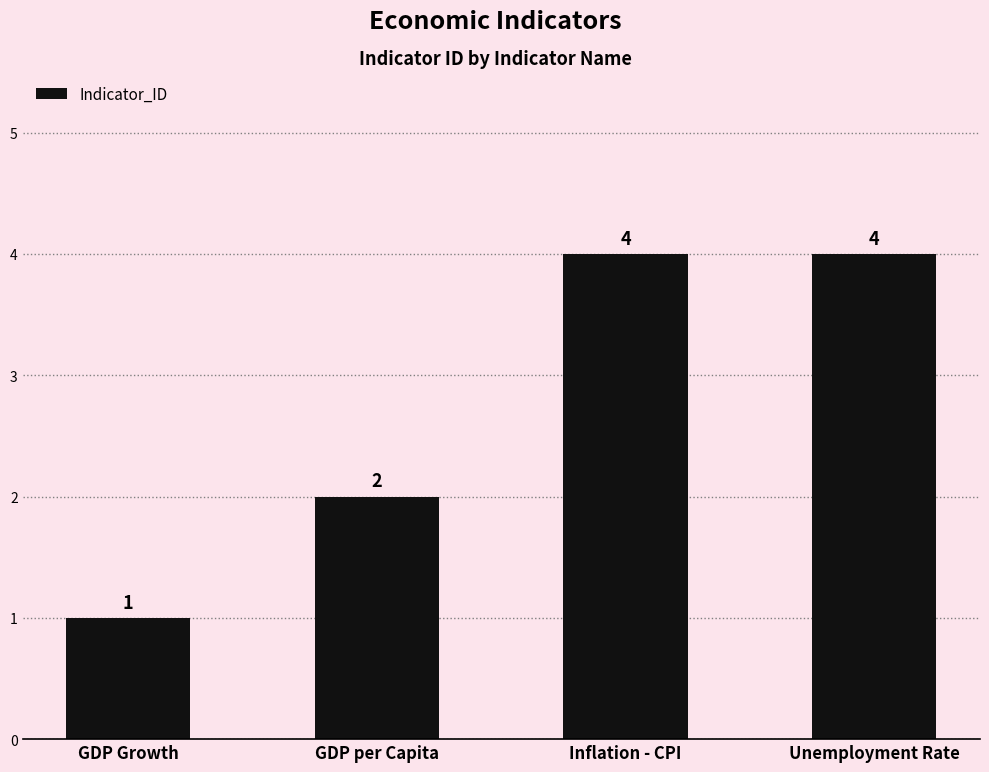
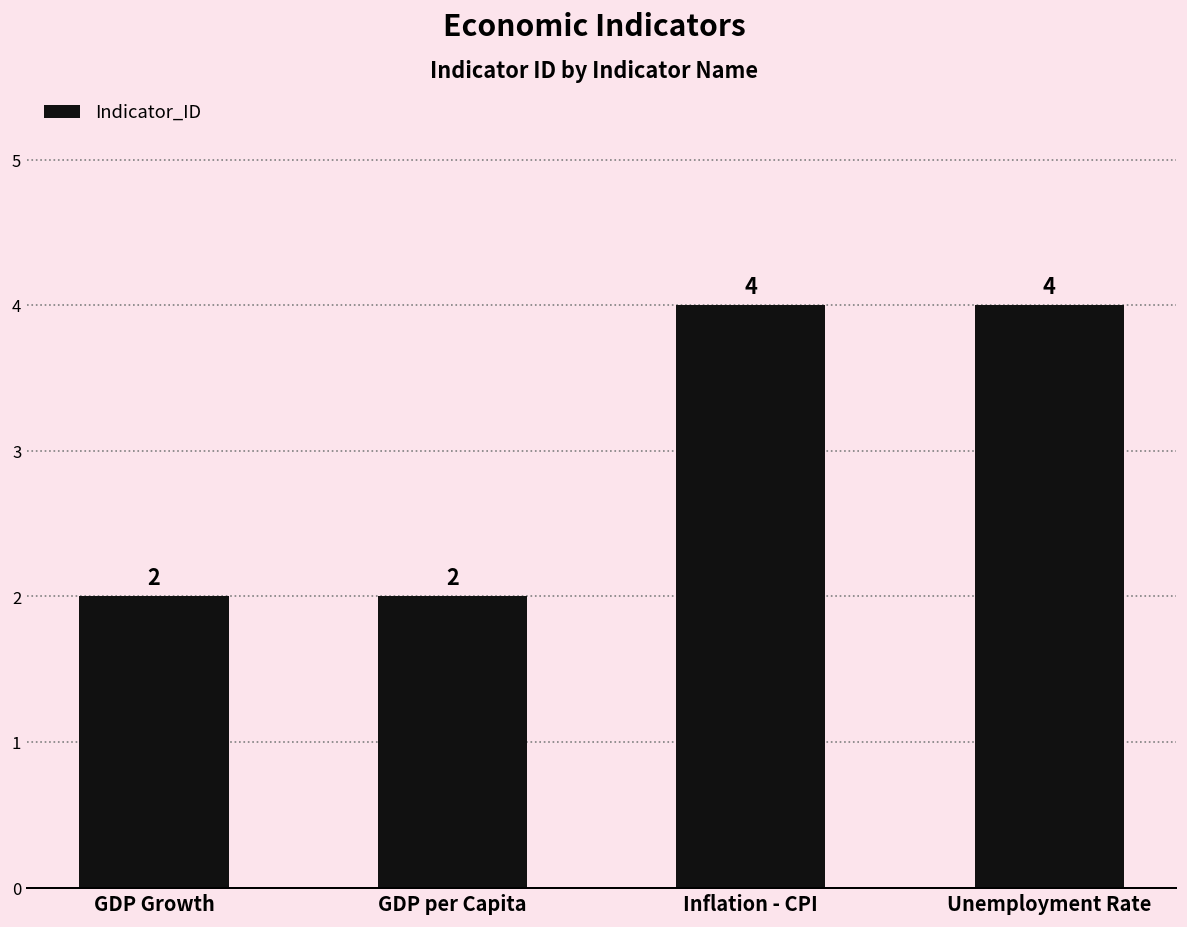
GDP Growth: 1 -> 2
